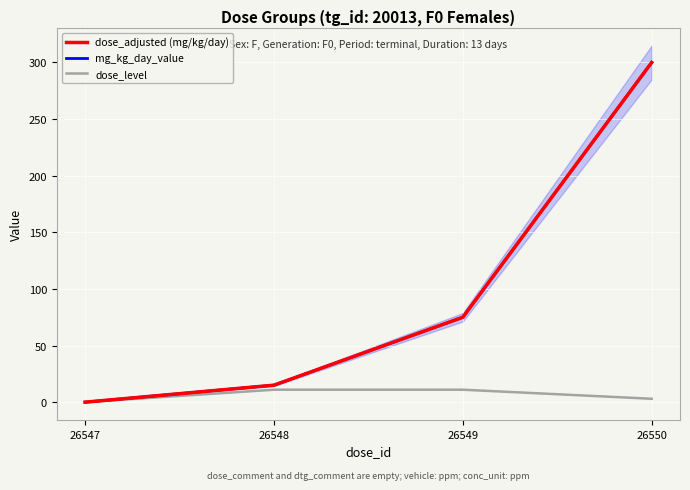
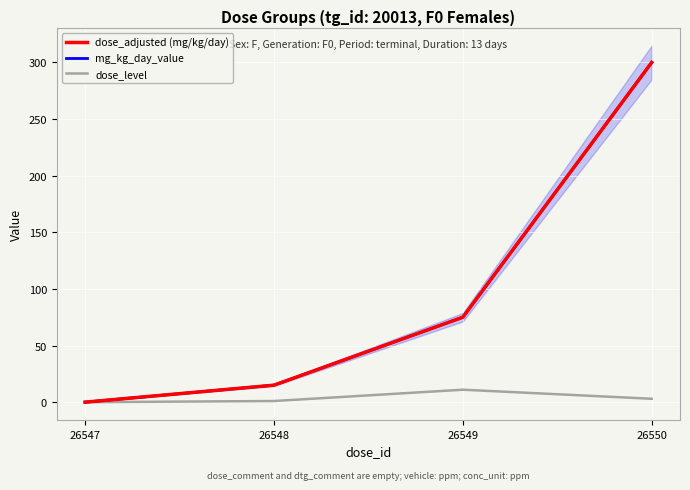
dose_level, 26548: 11 -> 1
